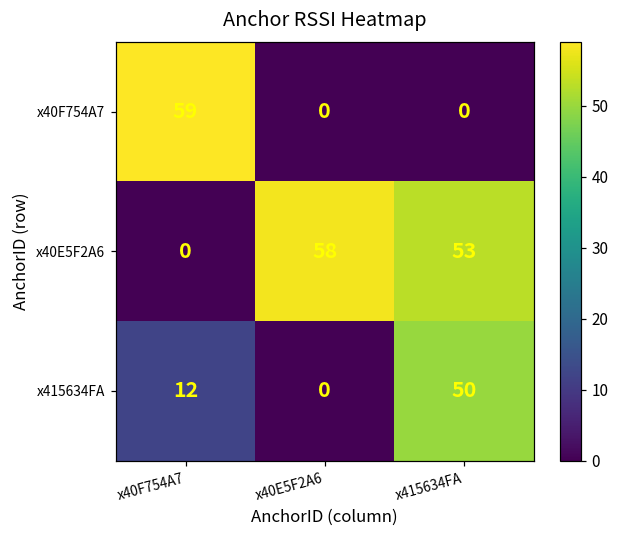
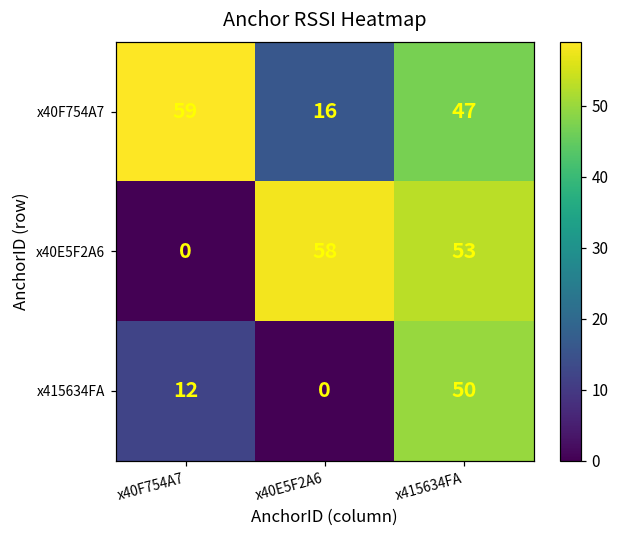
x40F754A7, x40E5F2A6: 0 -> 16
x40F754A7, x415634FA: 0 -> 47
